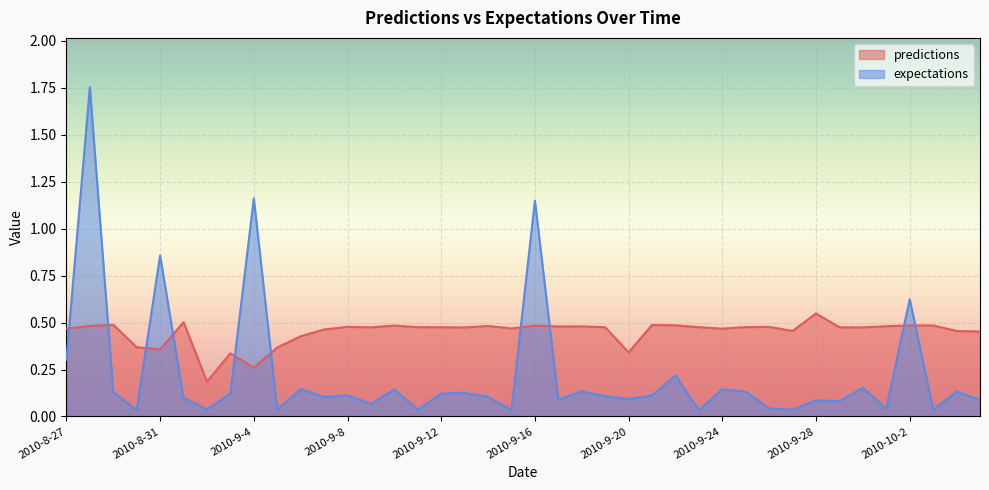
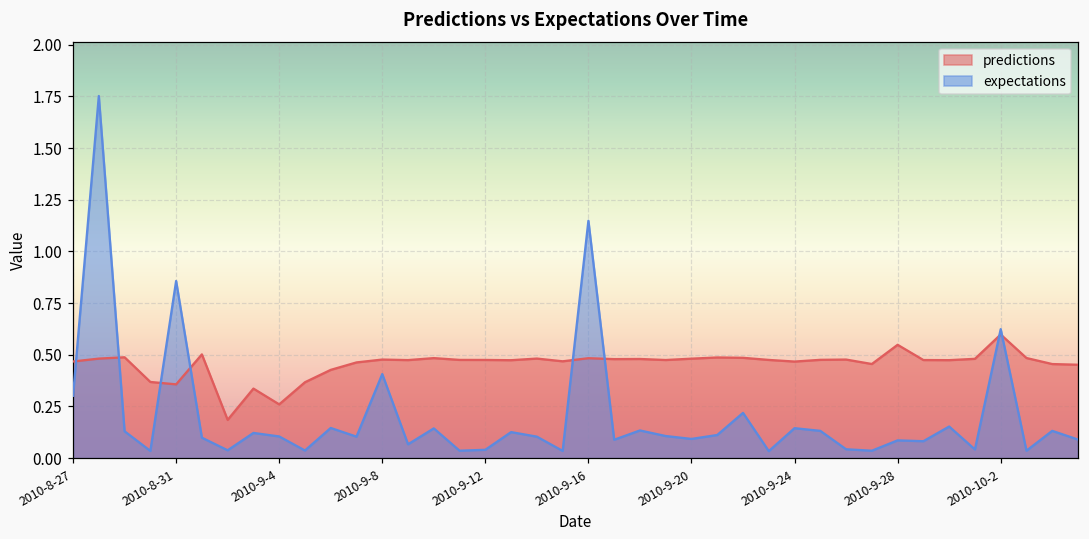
expectations, 2010-9-4: 1.16 -> 0.10
expectations, 2010-9-8: 0.11 -> 0.41
expectations, 2010-9-12: 0.12 -> 0.04
predictions, 2010-9-20: 0.34 -> 0.48
predictions, 2010-10-2: 0.48 -> 0.60
